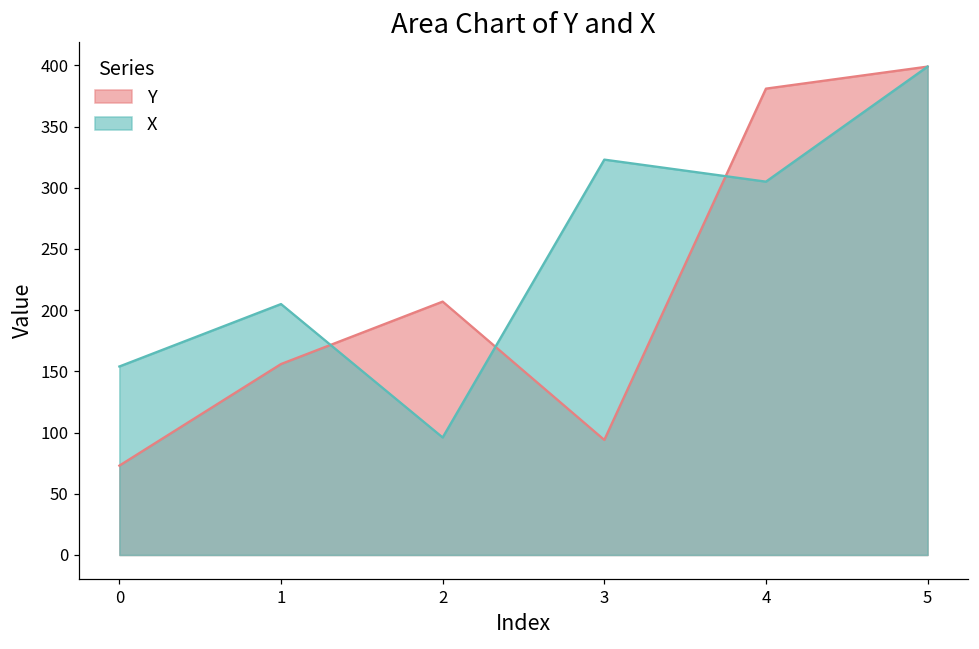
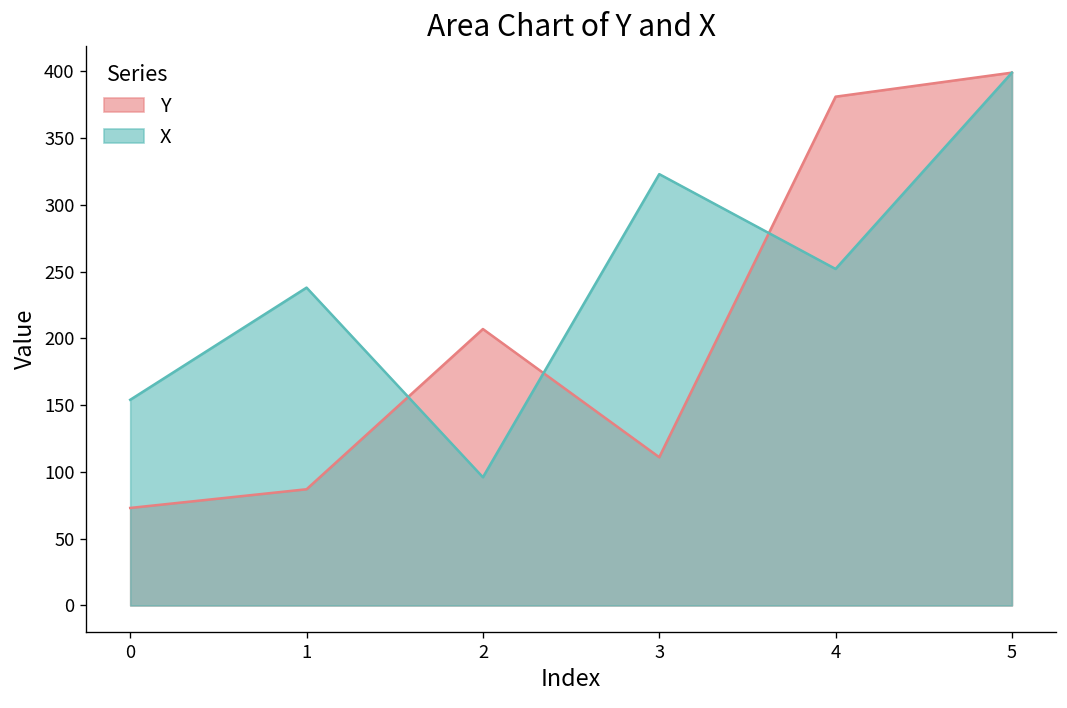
Y, 1: 156 -> 87
X, 1: 205 -> 238
Y, 3: 94 -> 111
X, 4: 305 -> 252
